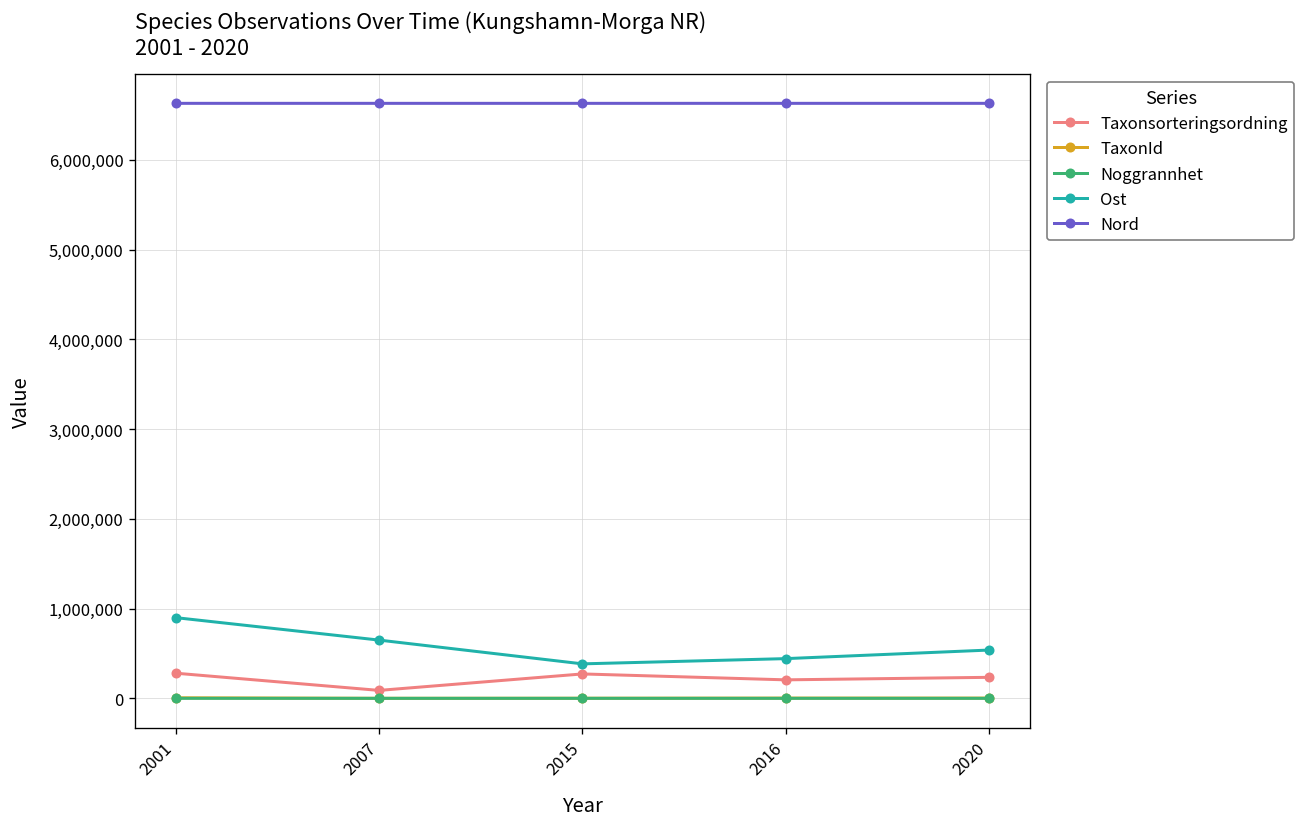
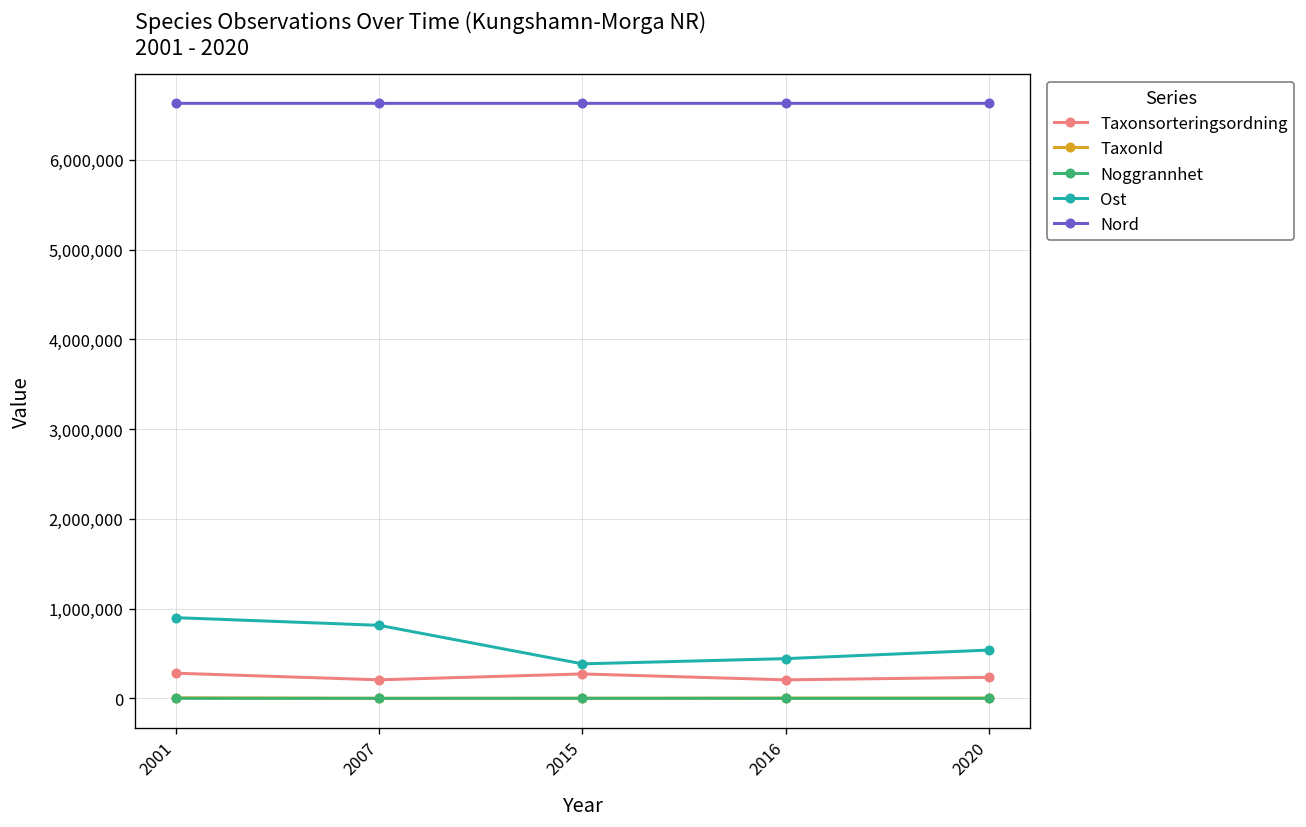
Taxonsorteringsordning, 2007: 100,000 -> 200,000
Ost, 2007: 600,000 -> 800,000
